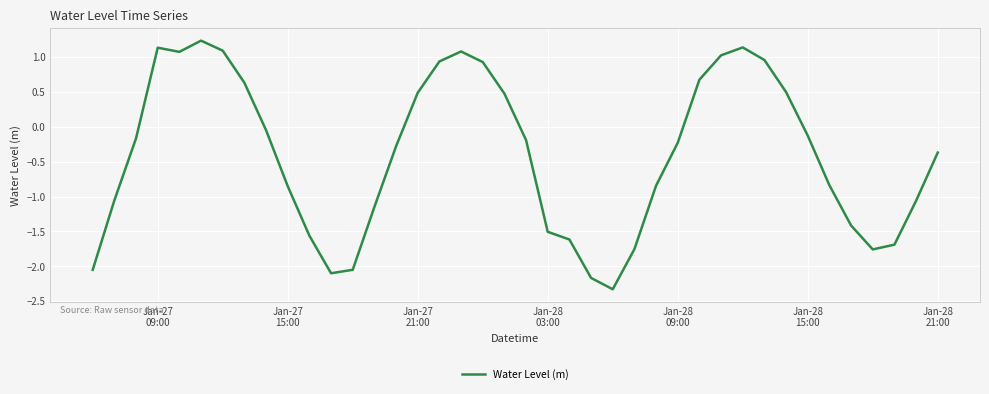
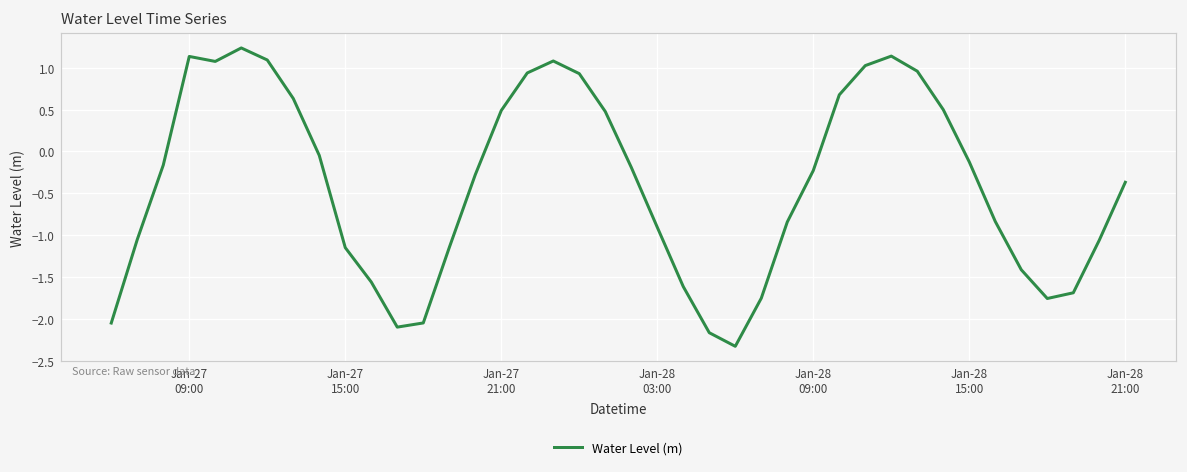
Jan-27 15:00: -0.9 -> -1.1
Jan-28 03:00: -1.5 -> -0.9
